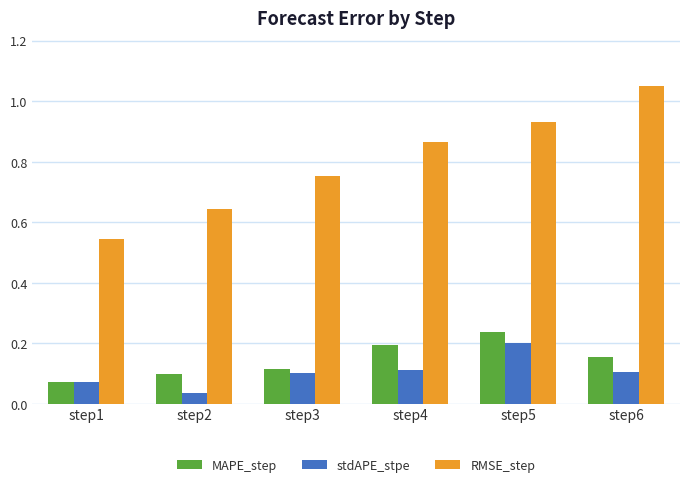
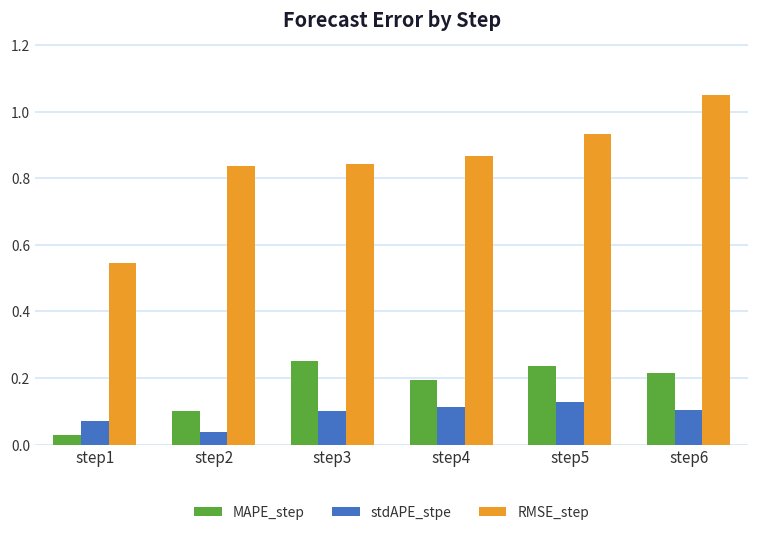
MAPE_step, step1: 0.07 -> 0.03
RMSE_step, step2: 0.65 -> 0.84
MAPE_step, step3: 0.12 -> 0.25
RMSE_step, step3: 0.75 -> 0.84
stdAPE_stpe, step5: 0.20 -> 0.13
MAPE_step, step6: 0.16 -> 0.22
